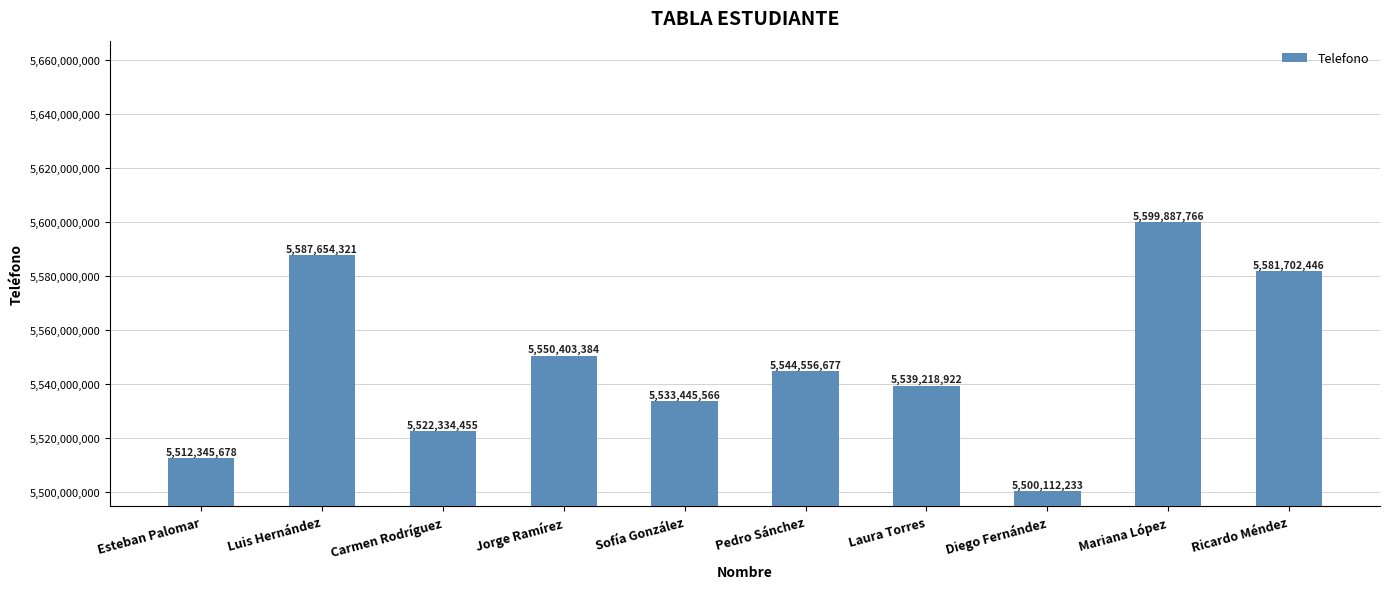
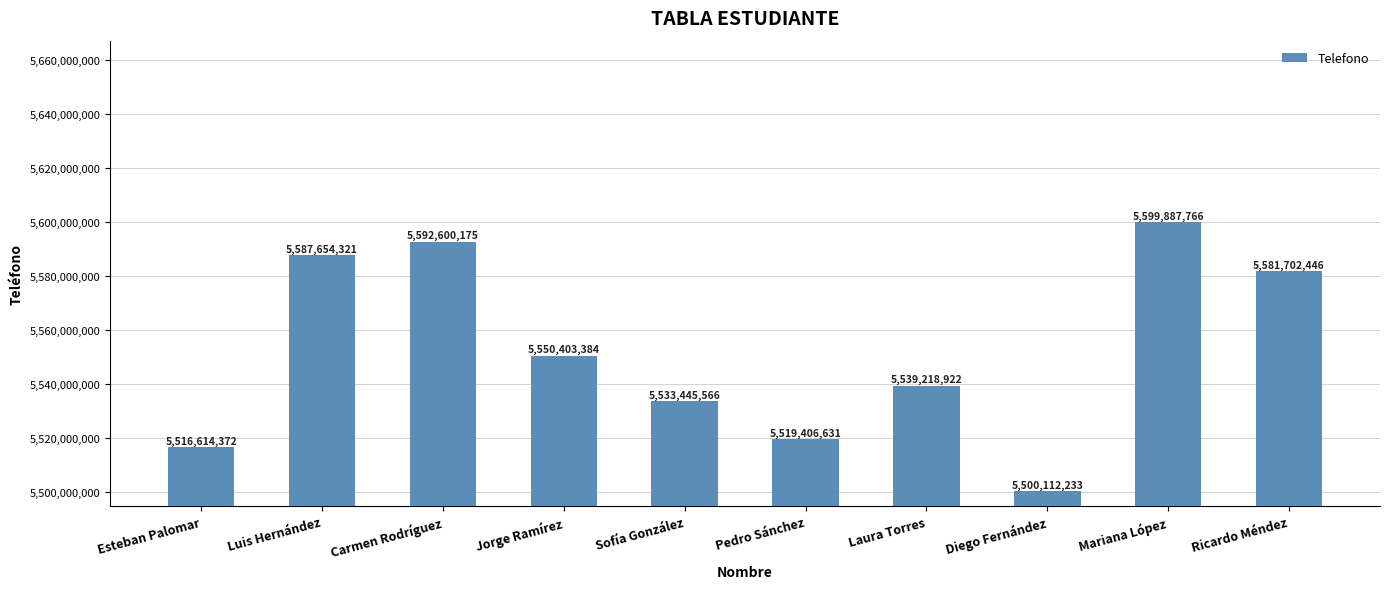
Esteban Palomar: 5,512,345,678 -> 5,516,614,372
Carmen Rodríguez: 5,522,334,455 -> 5,592,600,175
Pedro Sánchez: 5,544,556,677 -> 5,519,406,631
